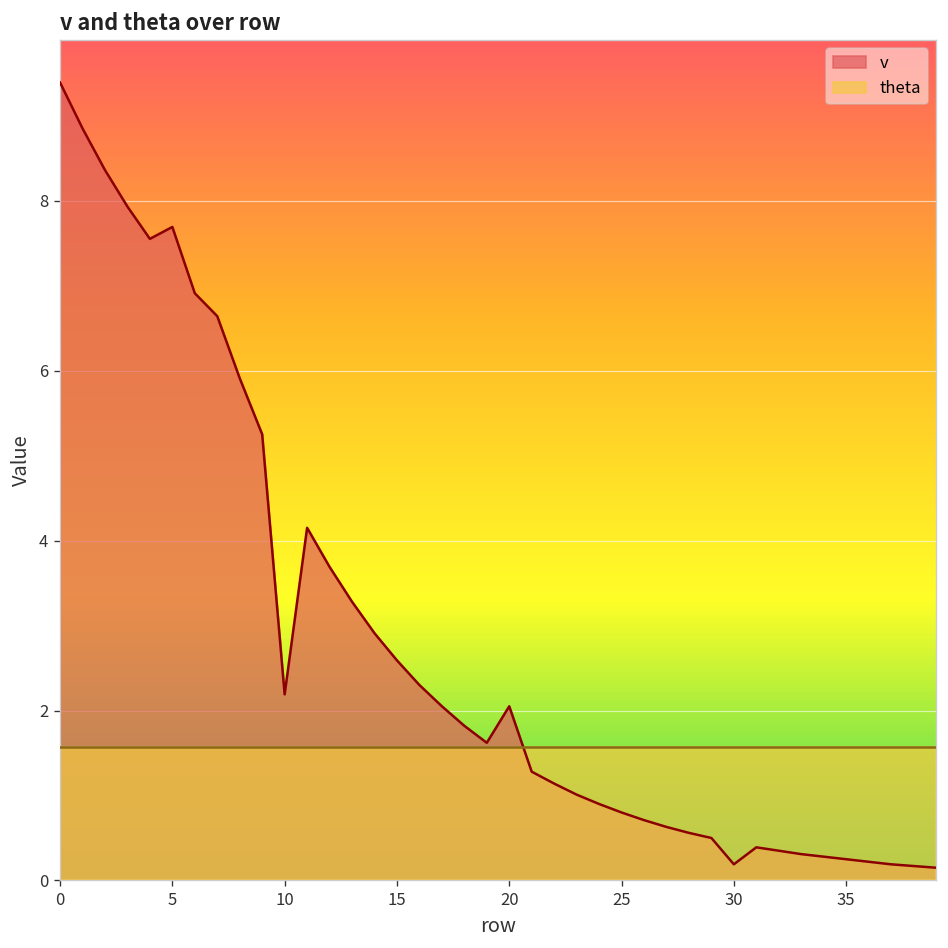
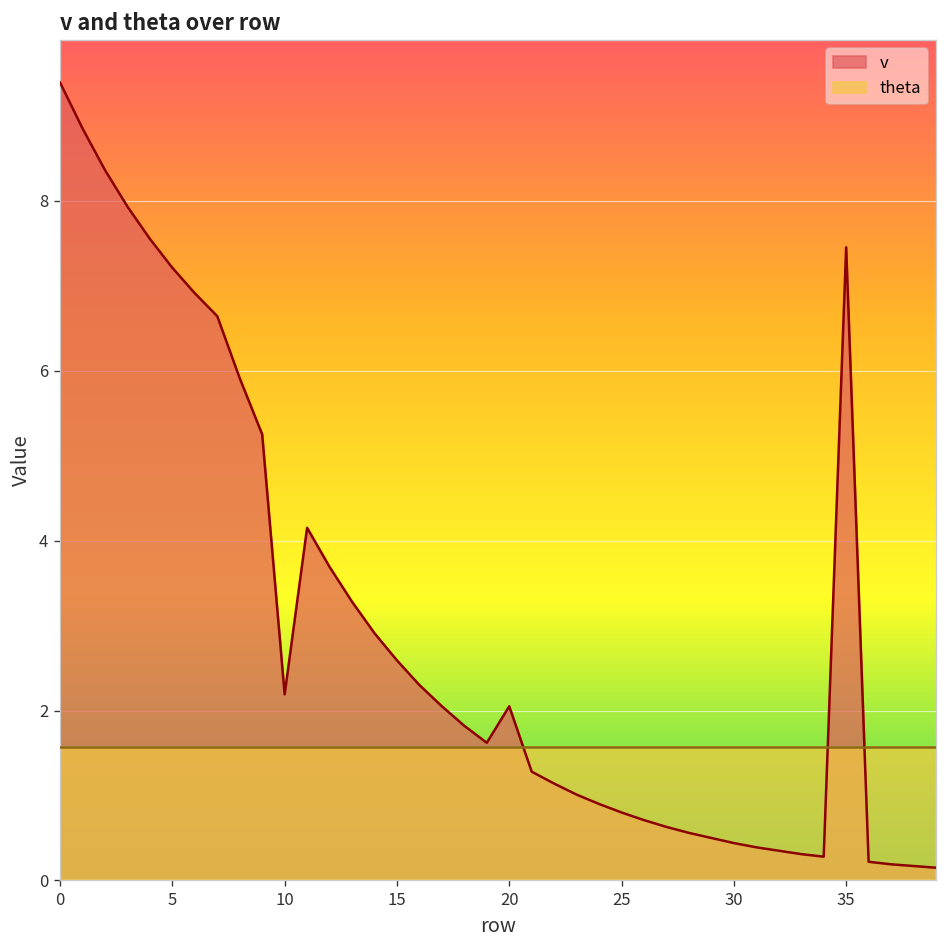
v, 5: 7.7 -> 7.2
v, 30: 0.2 -> 0.4
v, 35: 0.3 -> 7.5
